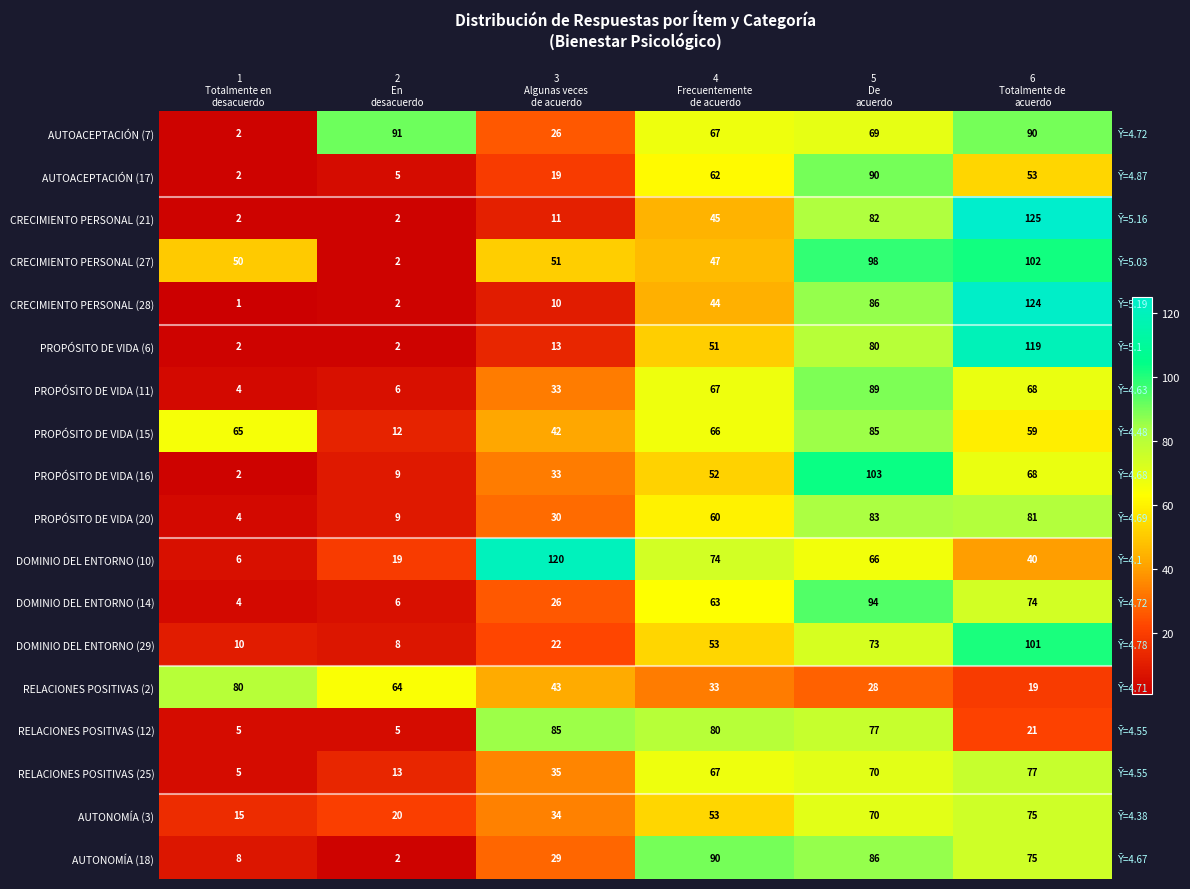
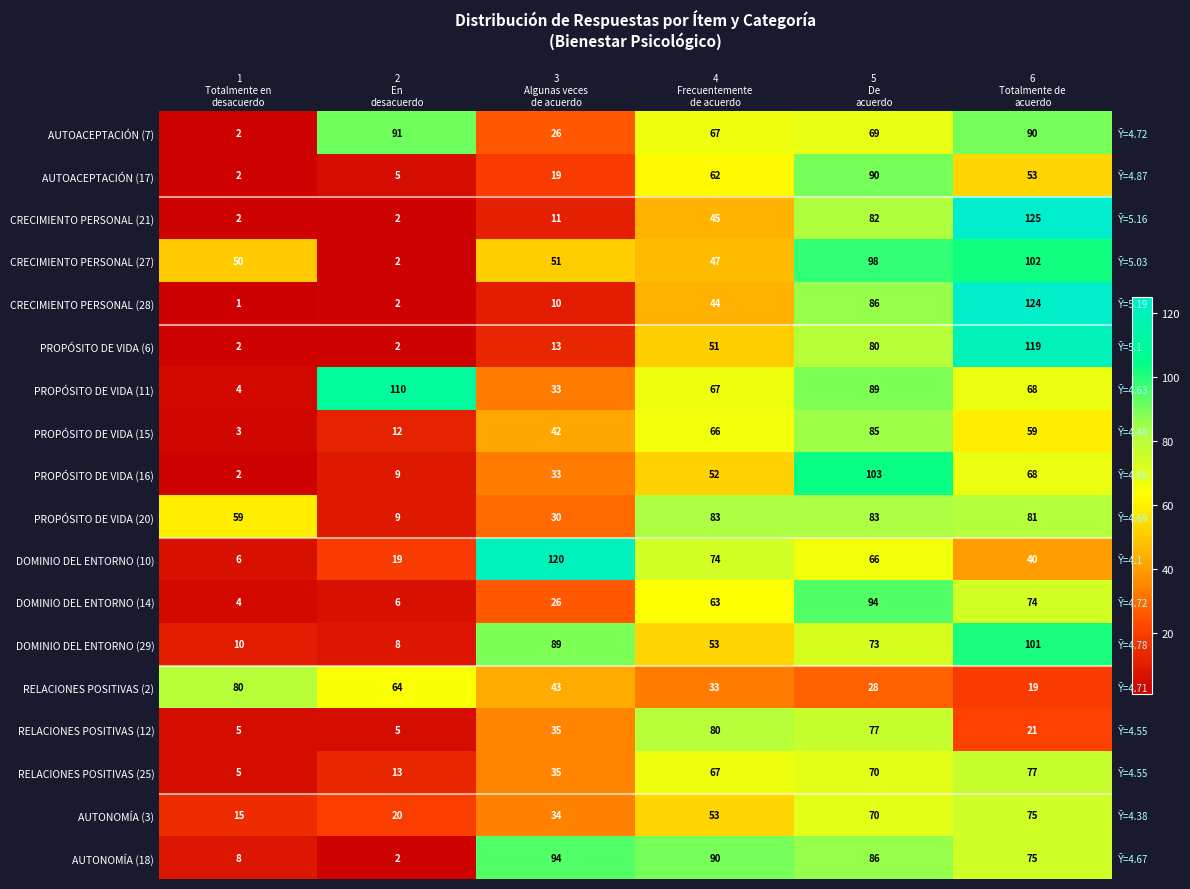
PROPÓSITO DE VIDA (11), 2 En desacuerdo: 6 -> 110
PROPÓSITO DE VIDA (15), 1 Totalmente en desacuerdo: 65 -> 3
PROPÓSITO DE VIDA (20), 1 Totalmente en desacuerdo: 4 -> 59
PROPÓSITO DE VIDA (20), 4 Frecuentemente de acuerdo: 60 -> 83
DOMINIO DEL ENTORNO (29), 3 Algunas veces de acuerdo: 22 -> 89
RELACIONES POSITIVAS (12), 3 Algunas veces de acuerdo: 85 -> 35
AUTONOMÍA (18), 3 Algunas veces de acuerdo: 29 -> 94
